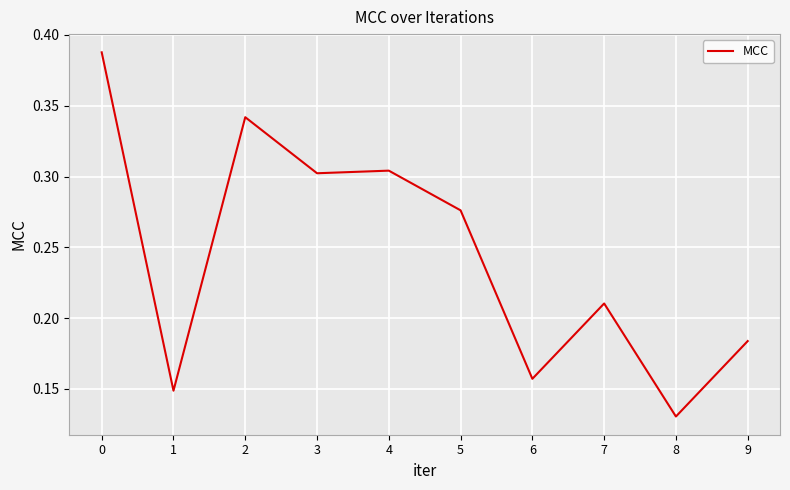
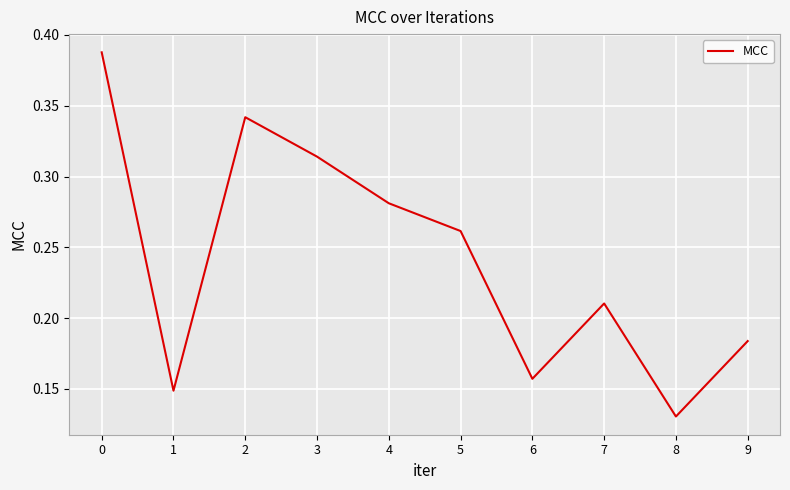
3: 0.302 -> 0.314
4: 0.304 -> 0.281
5: 0.276 -> 0.261
